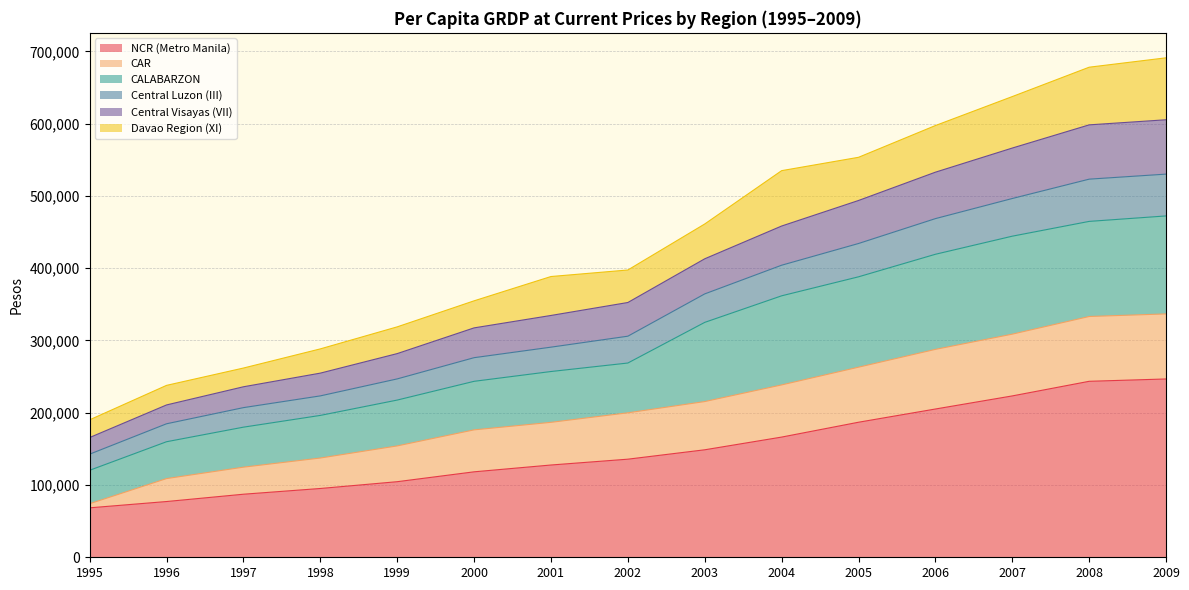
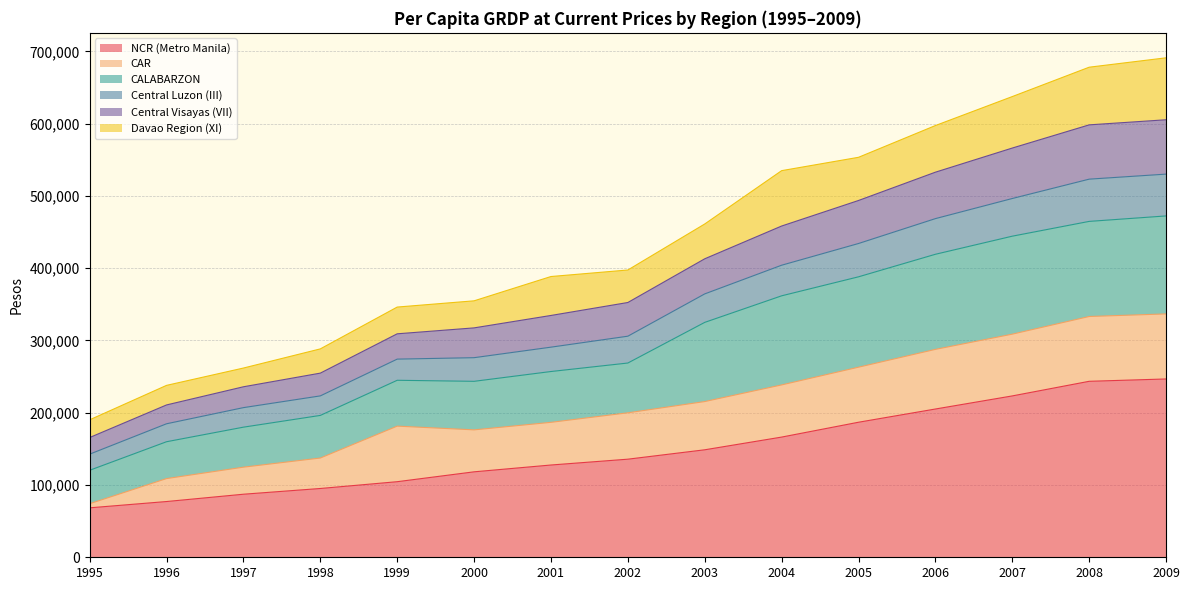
CAR, 1999: 50,000 -> 80,000
